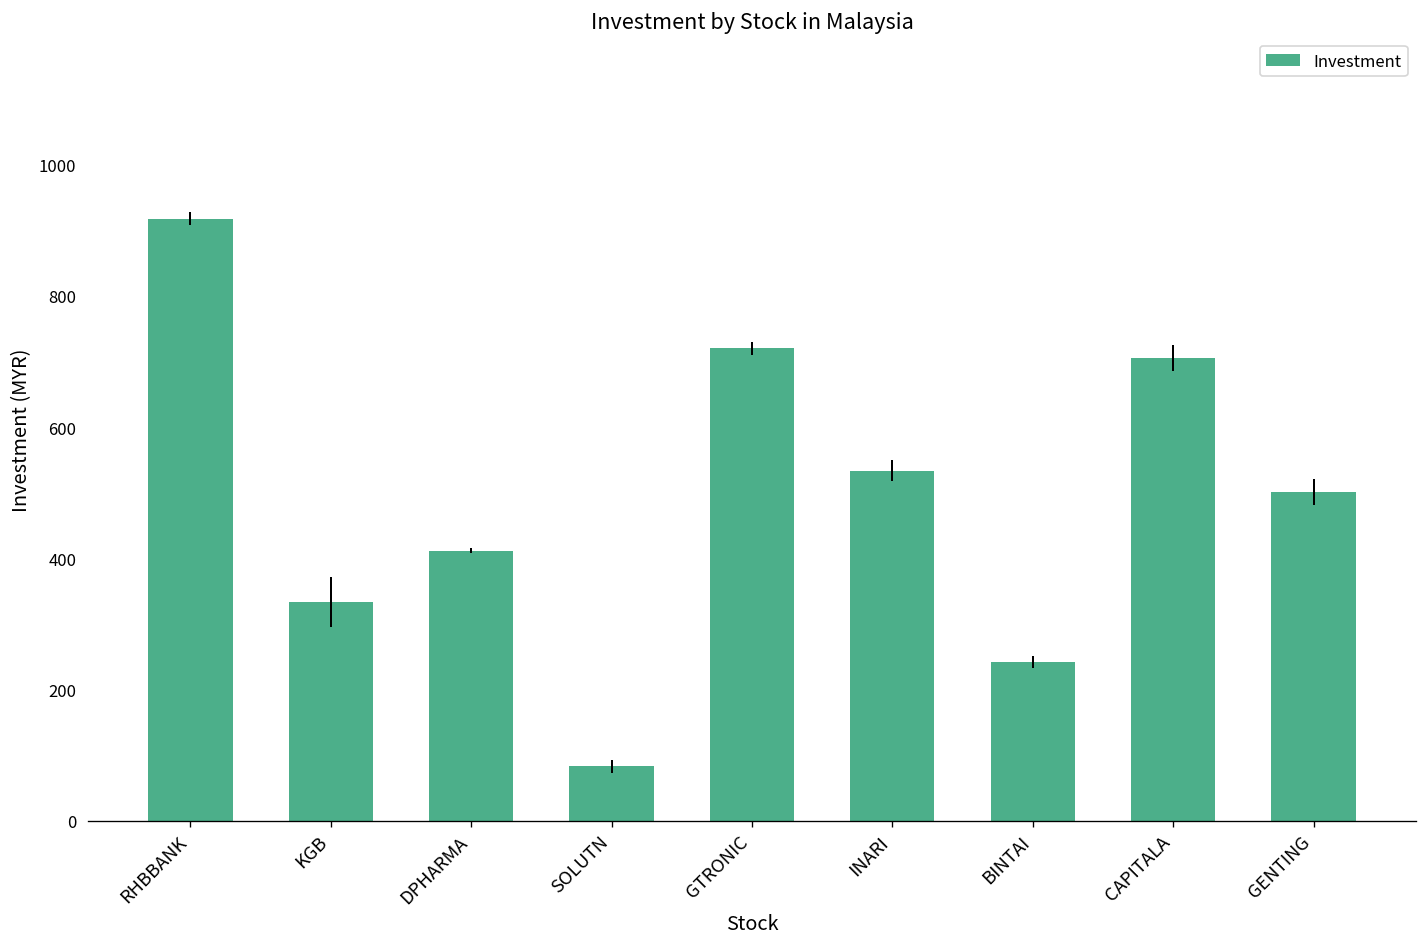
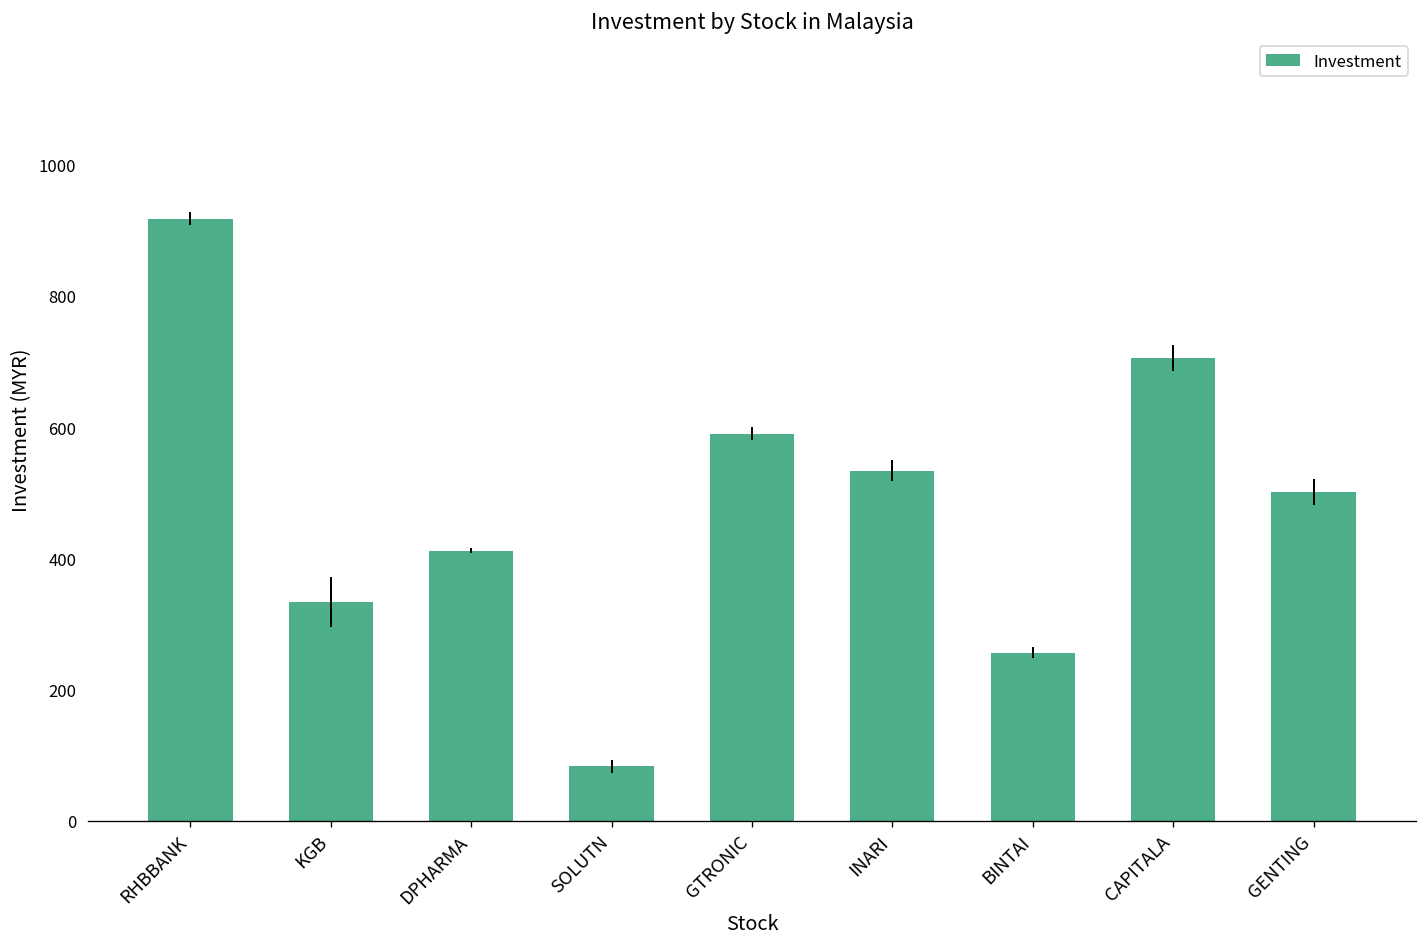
GTRONIC: 720 -> 590
BINTAI: 240 -> 260
